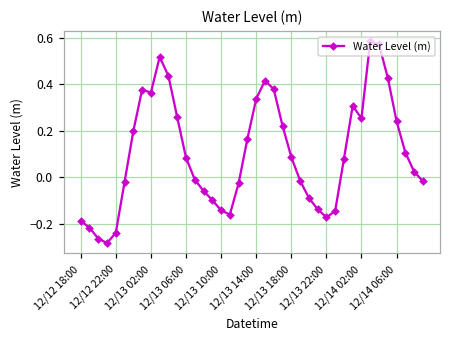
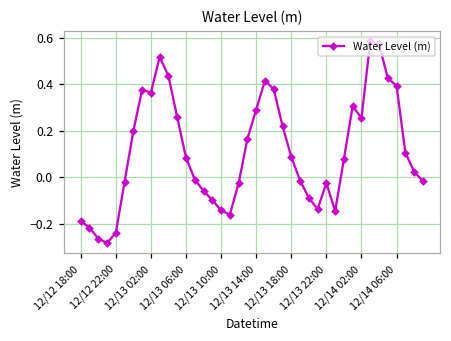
12/13 14:00: 0.34 -> 0.29
12/13 22:00: -0.17 -> -0.02
12/14 06:00: 0.24 -> 0.39
